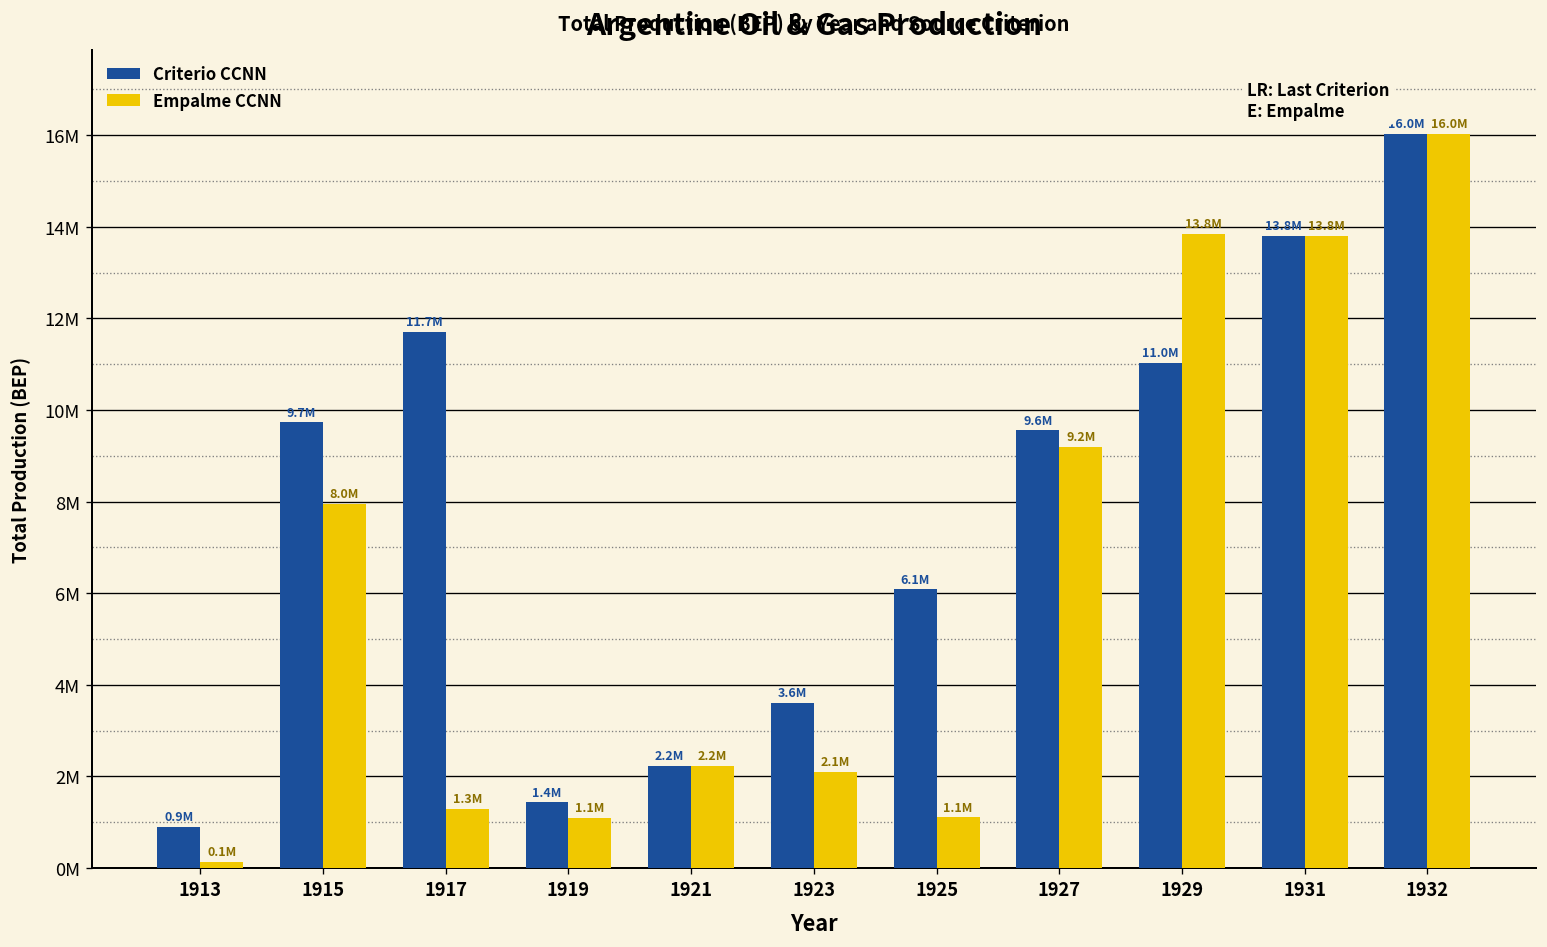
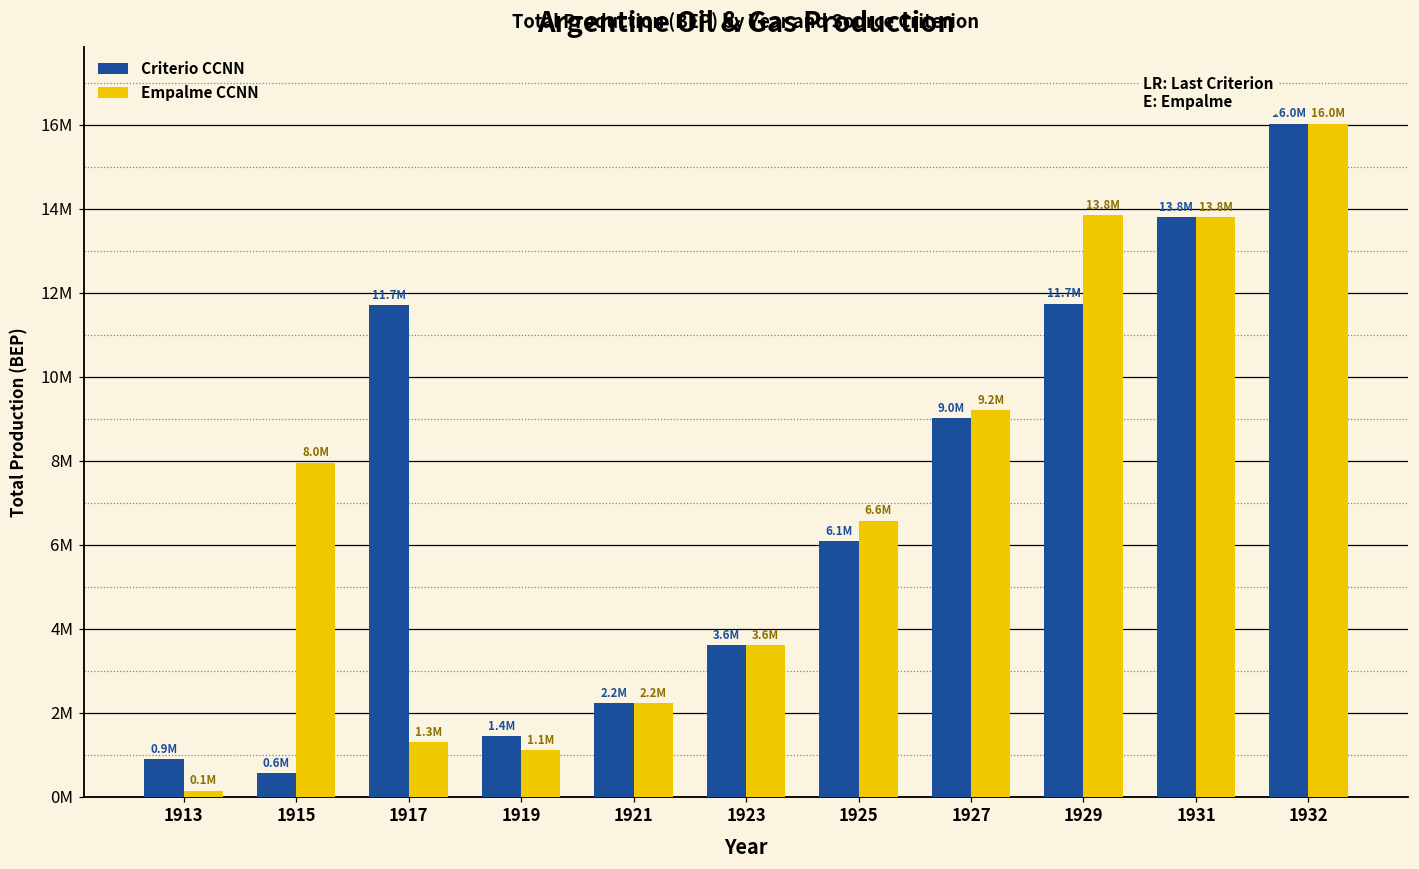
Criterio CCNN, 1915: 9.7M -> 0.6M
Empalme CCNN, 1923: 2.1M -> 3.6M
Empalme CCNN, 1925: 1.1M -> 6.6M
Criterio CCNN, 1927: 9.6M -> 9.0M
Criterio CCNN, 1929: 11.0M -> 11.7M
